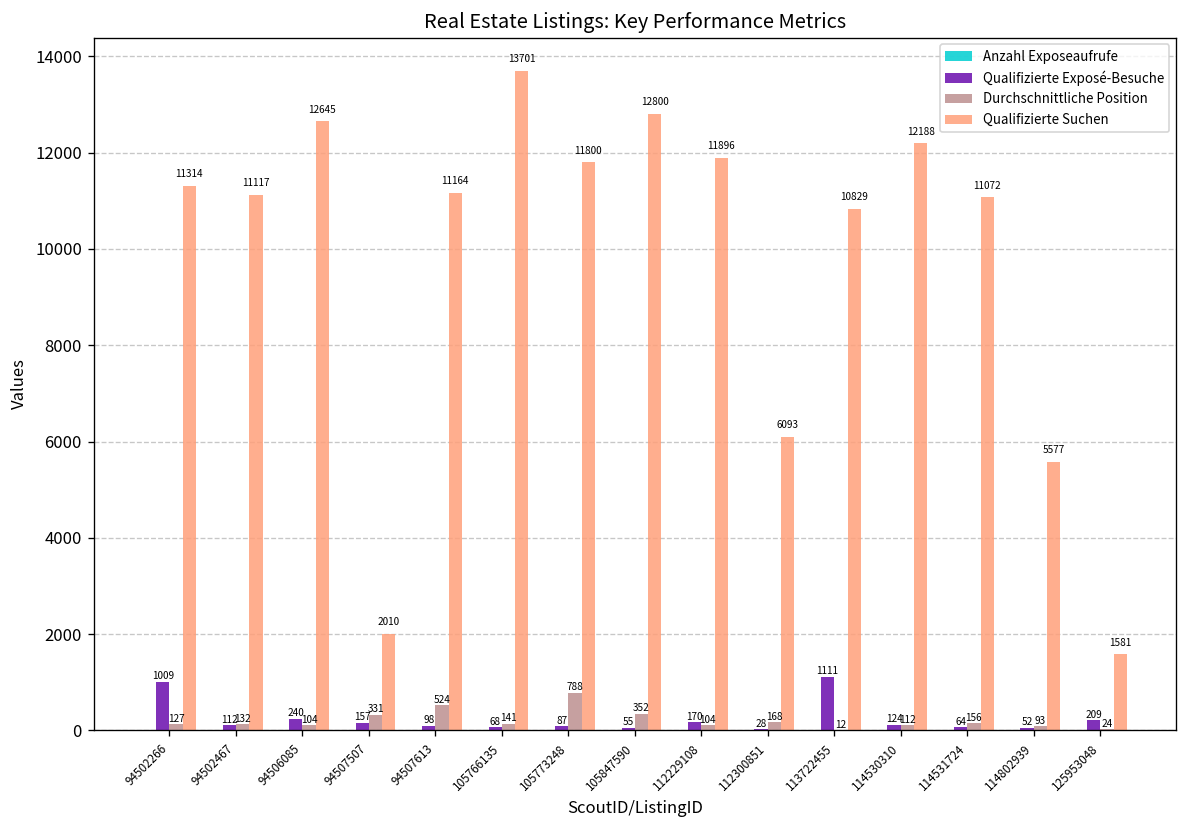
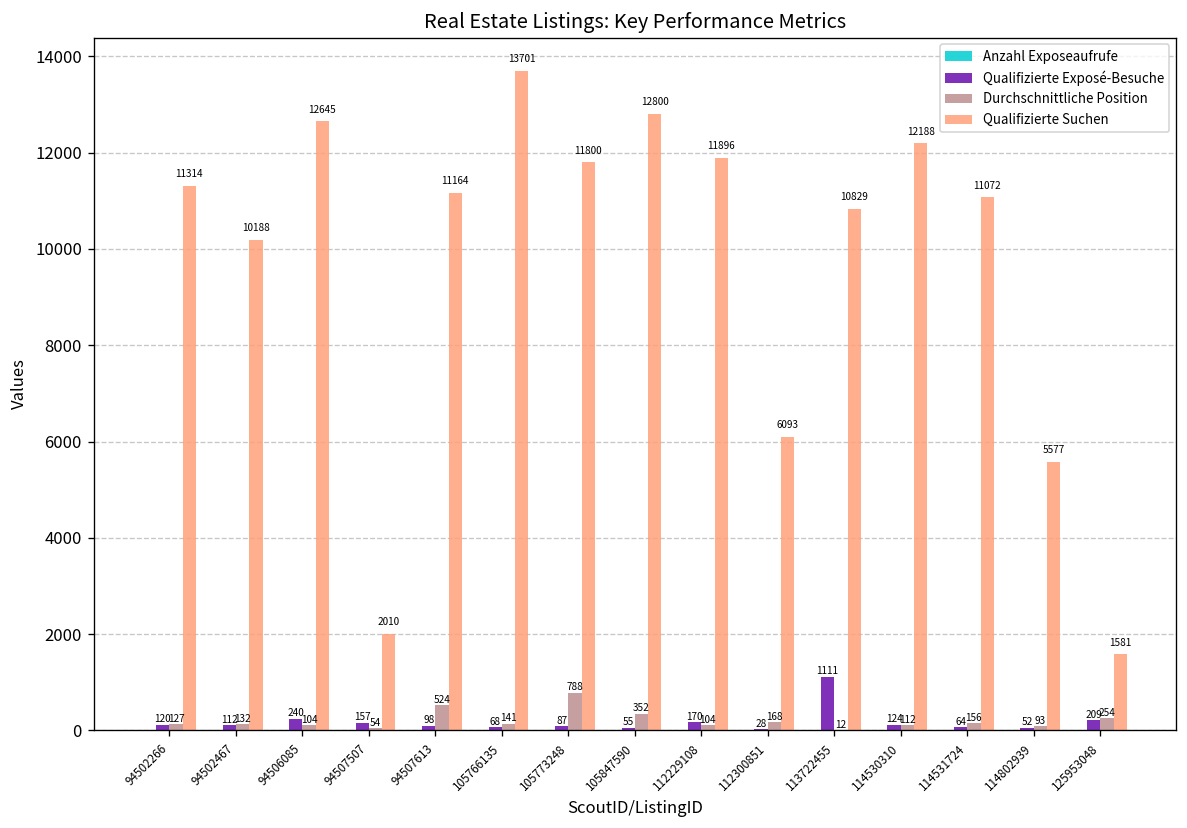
Qualifizierte Exposé-Besuche, 94502266: 1009 -> 120
Qualifizierte Suchen, 94502467: 11117 -> 10188
Durchschnittliche Position, 94507507: 331 -> 54
Durchschnittliche Position, 125953048: 24 -> 254
